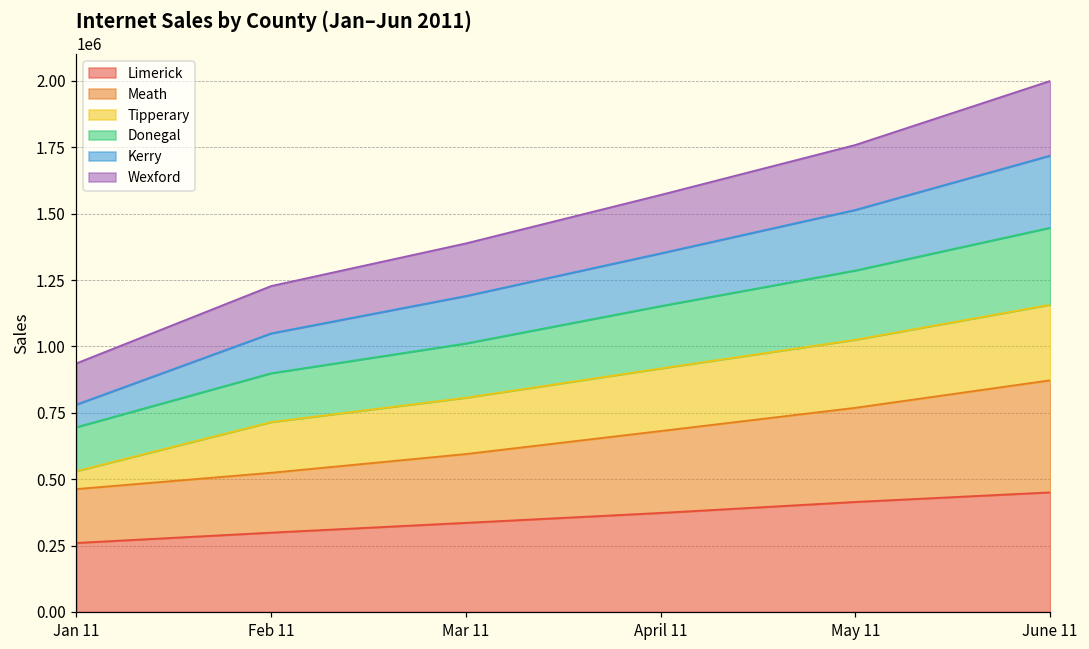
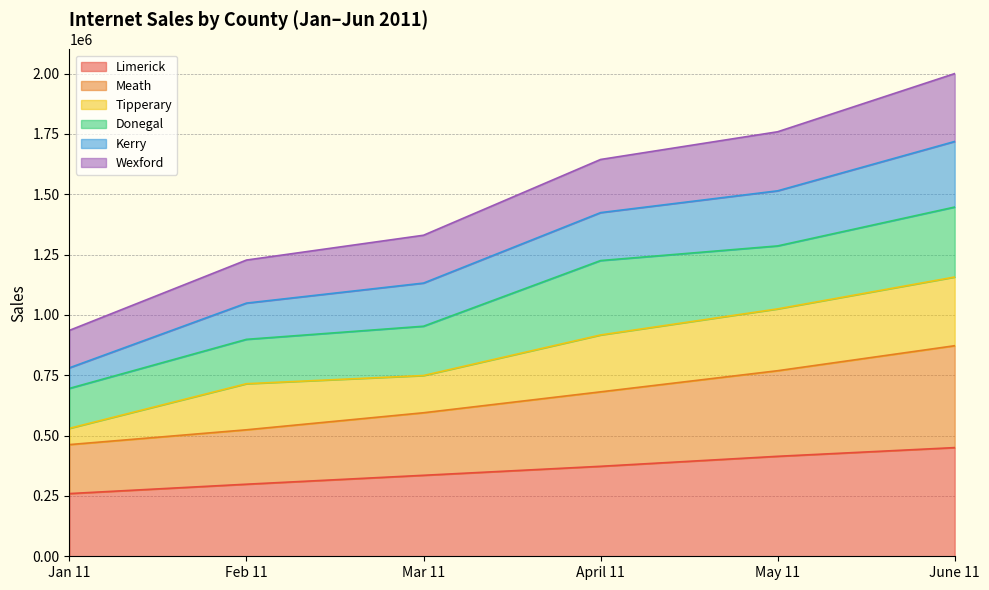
Tipperary, Mar 11: 210000 -> 150000
Donegal, April 11: 230000 -> 310000
